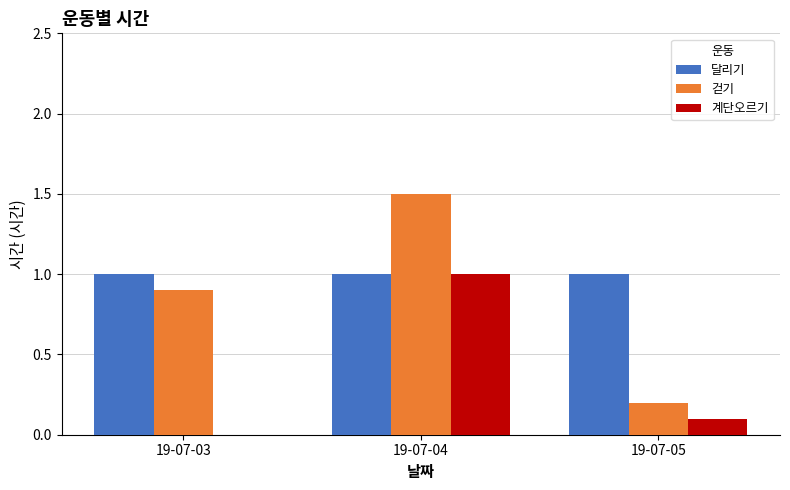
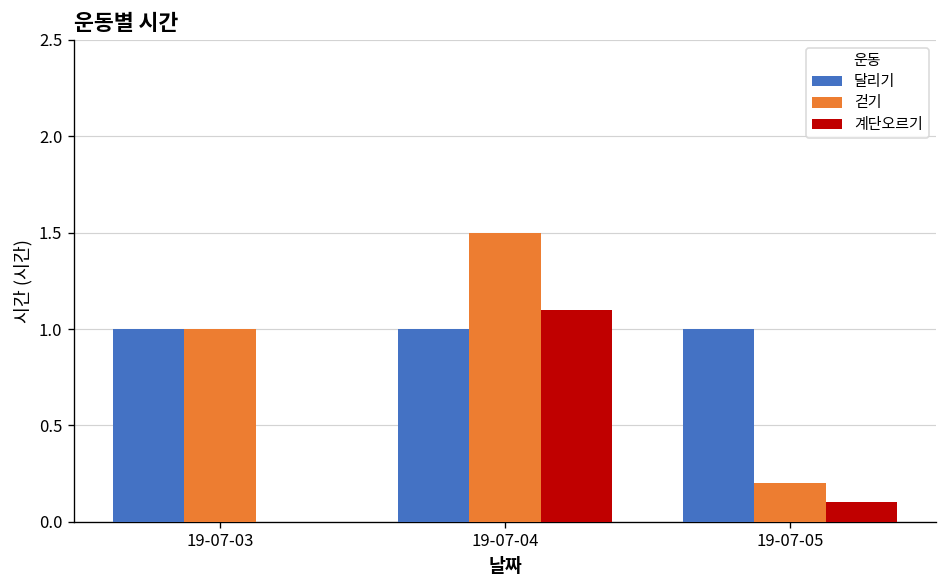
걷기, 19-07-03: 0.9 -> 1.0
계단오르기, 19-07-04: 1.0 -> 1.1
